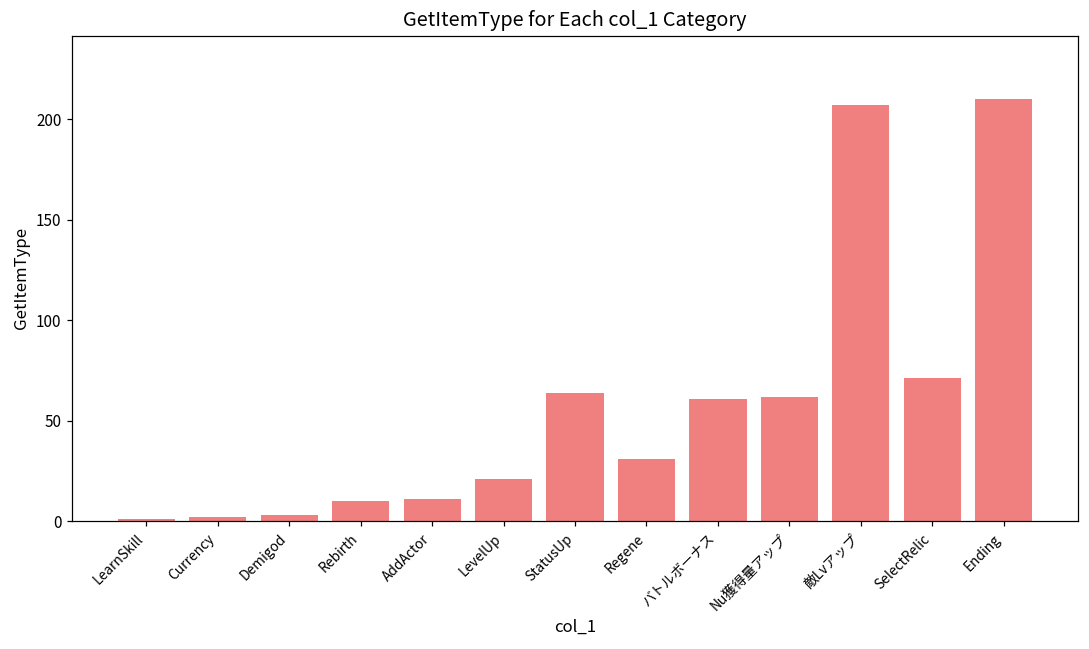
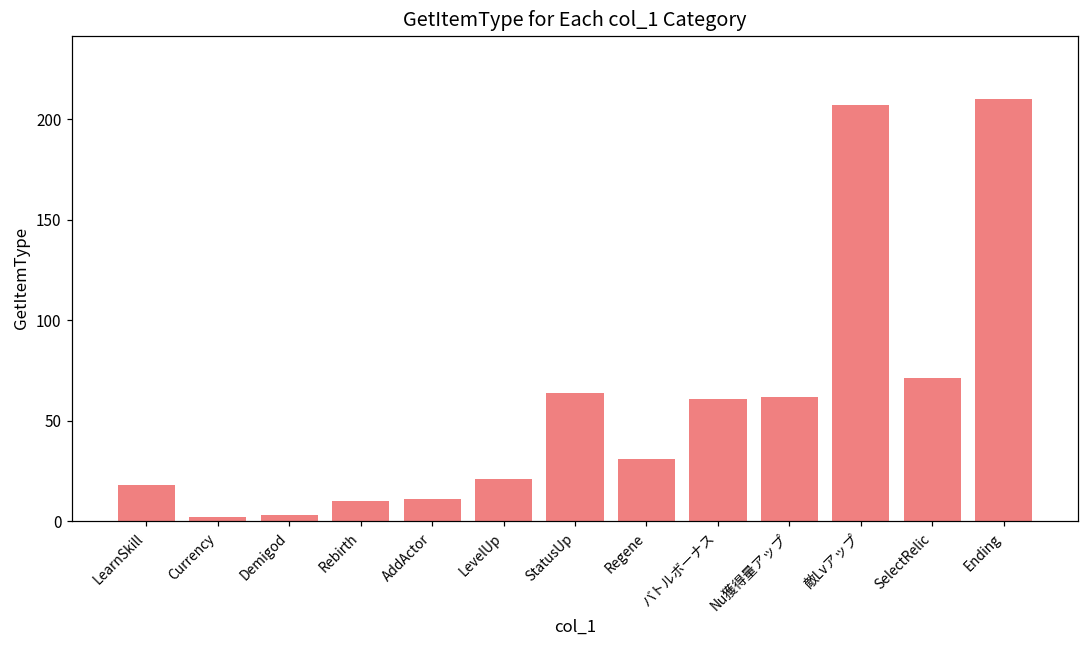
LearnSkill: 1 -> 18
